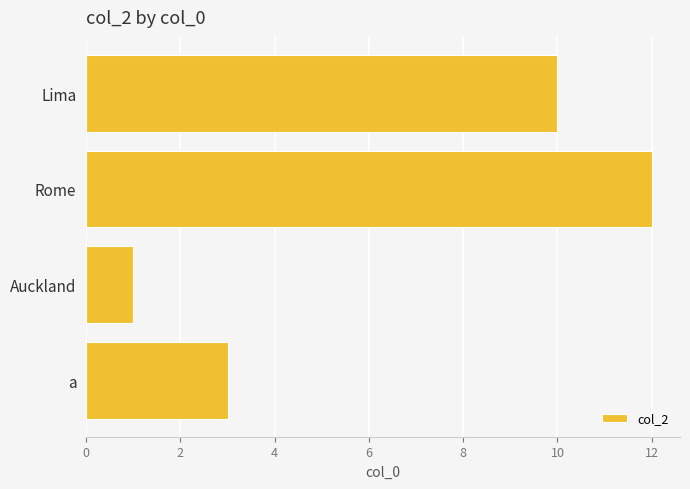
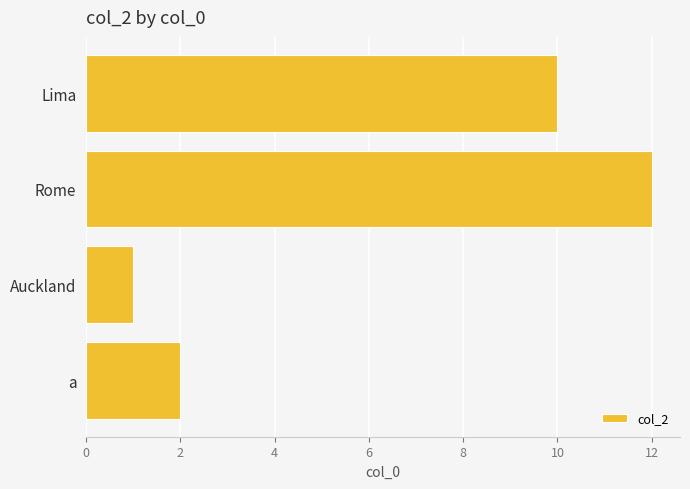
a: 3 -> 2
